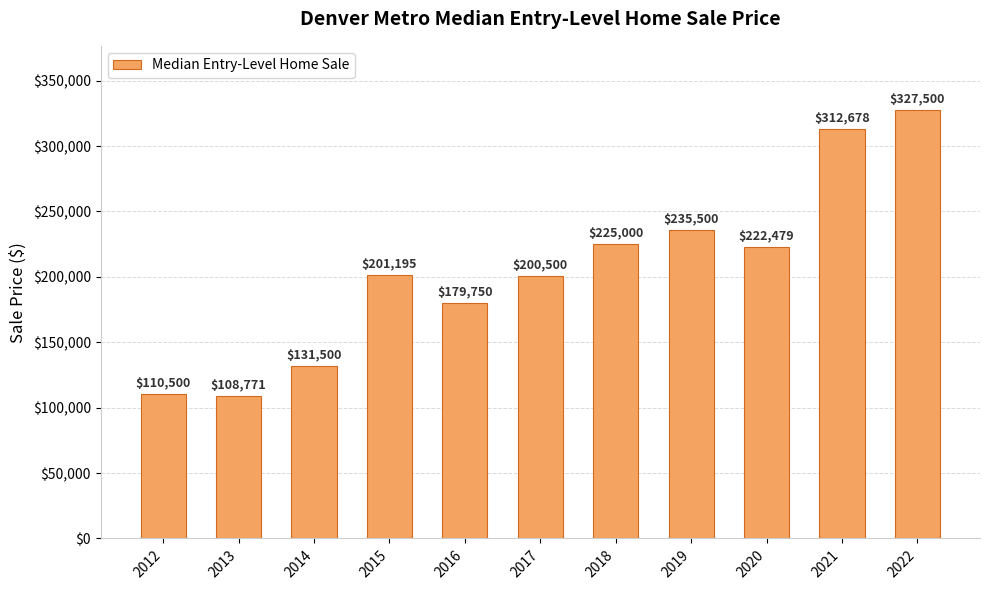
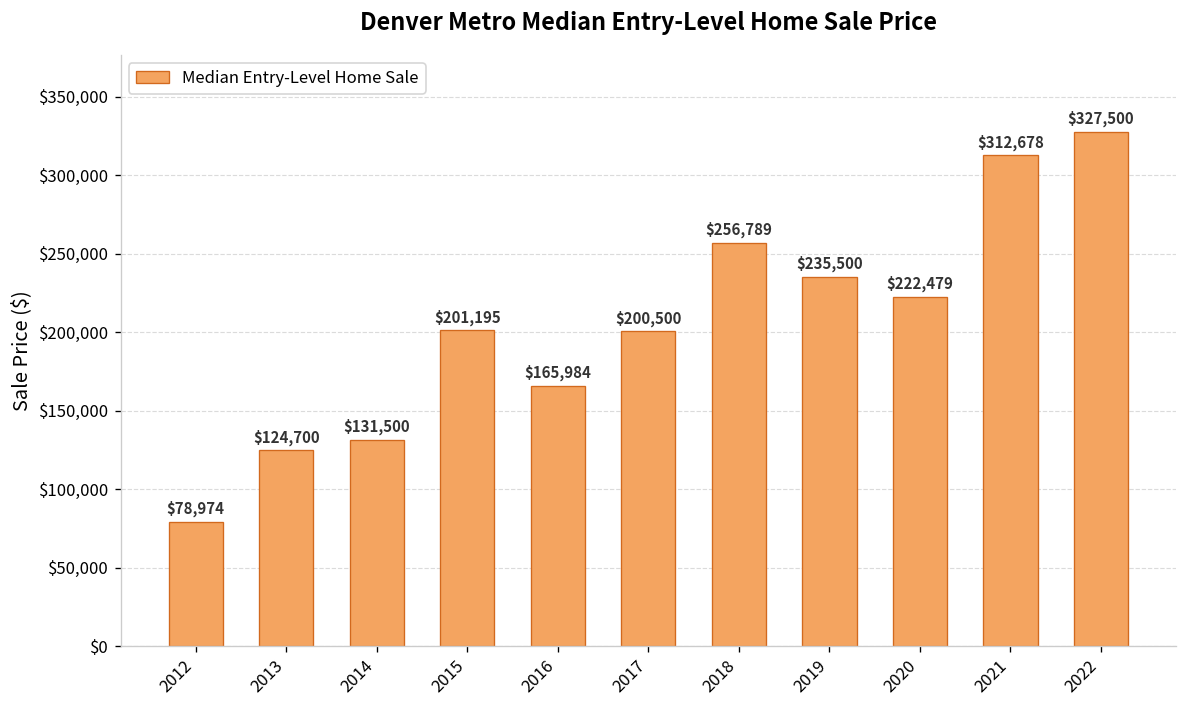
2012: $110,500 -> $78,974
2013: $108,771 -> $124,700
2016: $179,750 -> $165,984
2018: $225,000 -> $256,789
